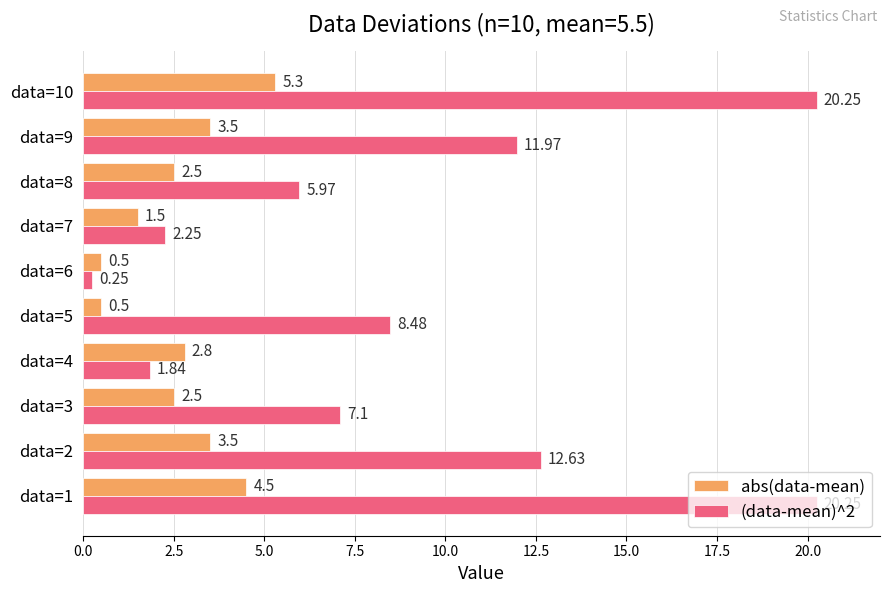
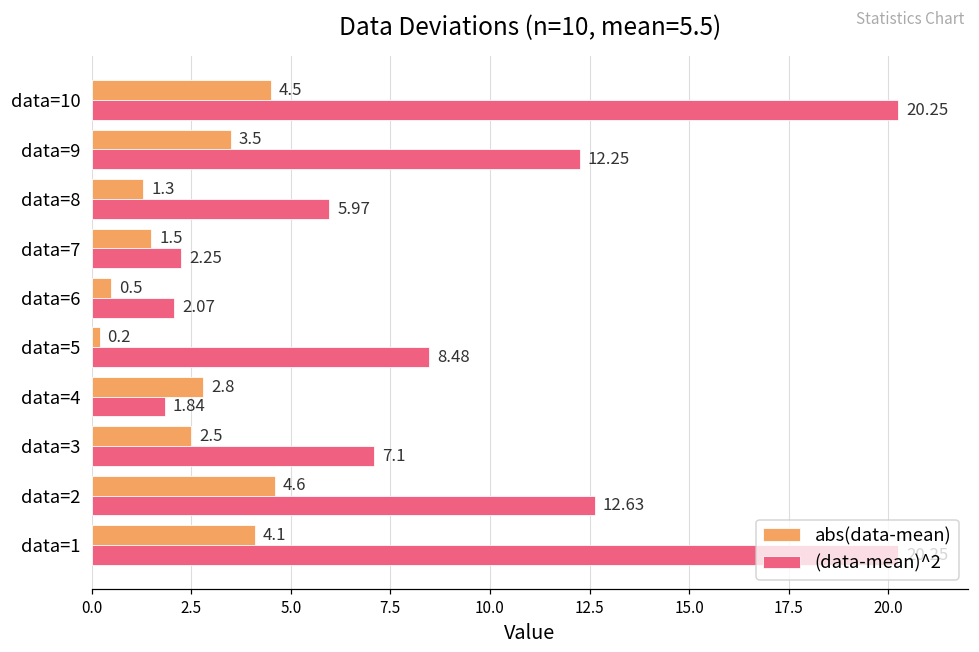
abs(data-mean), data=10: 5.3 -> 4.5
(data-mean)^2, data=9: 11.97 -> 12.25
abs(data-mean), data=8: 2.5 -> 1.3
(data-mean)^2, data=6: 0.25 -> 2.07
abs(data-mean), data=5: 0.5 -> 0.2
abs(data-mean), data=2: 3.5 -> 4.6
abs(data-mean), data=1: 4.5 -> 4.1
